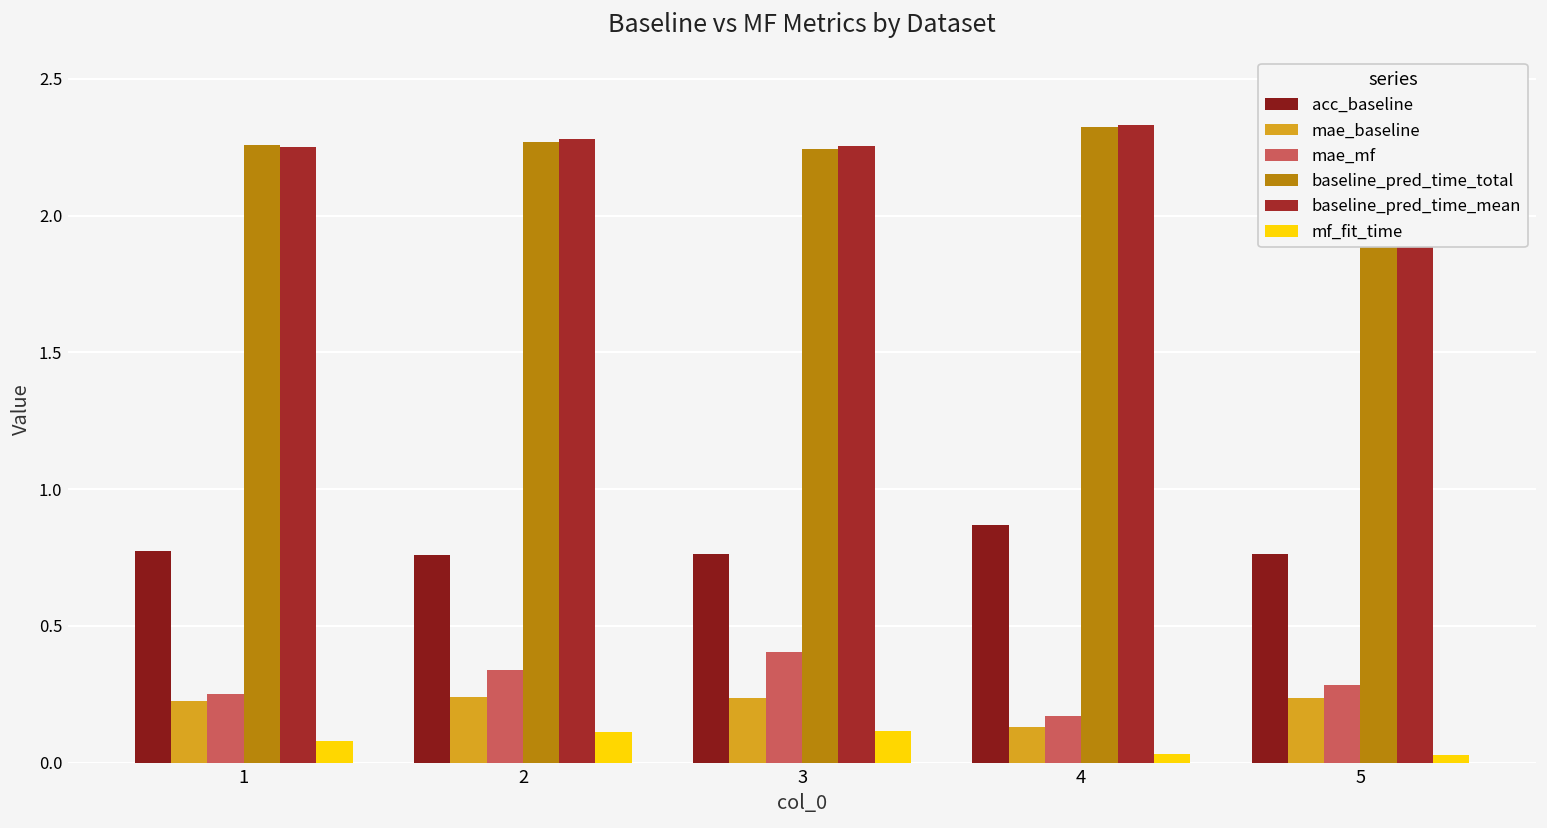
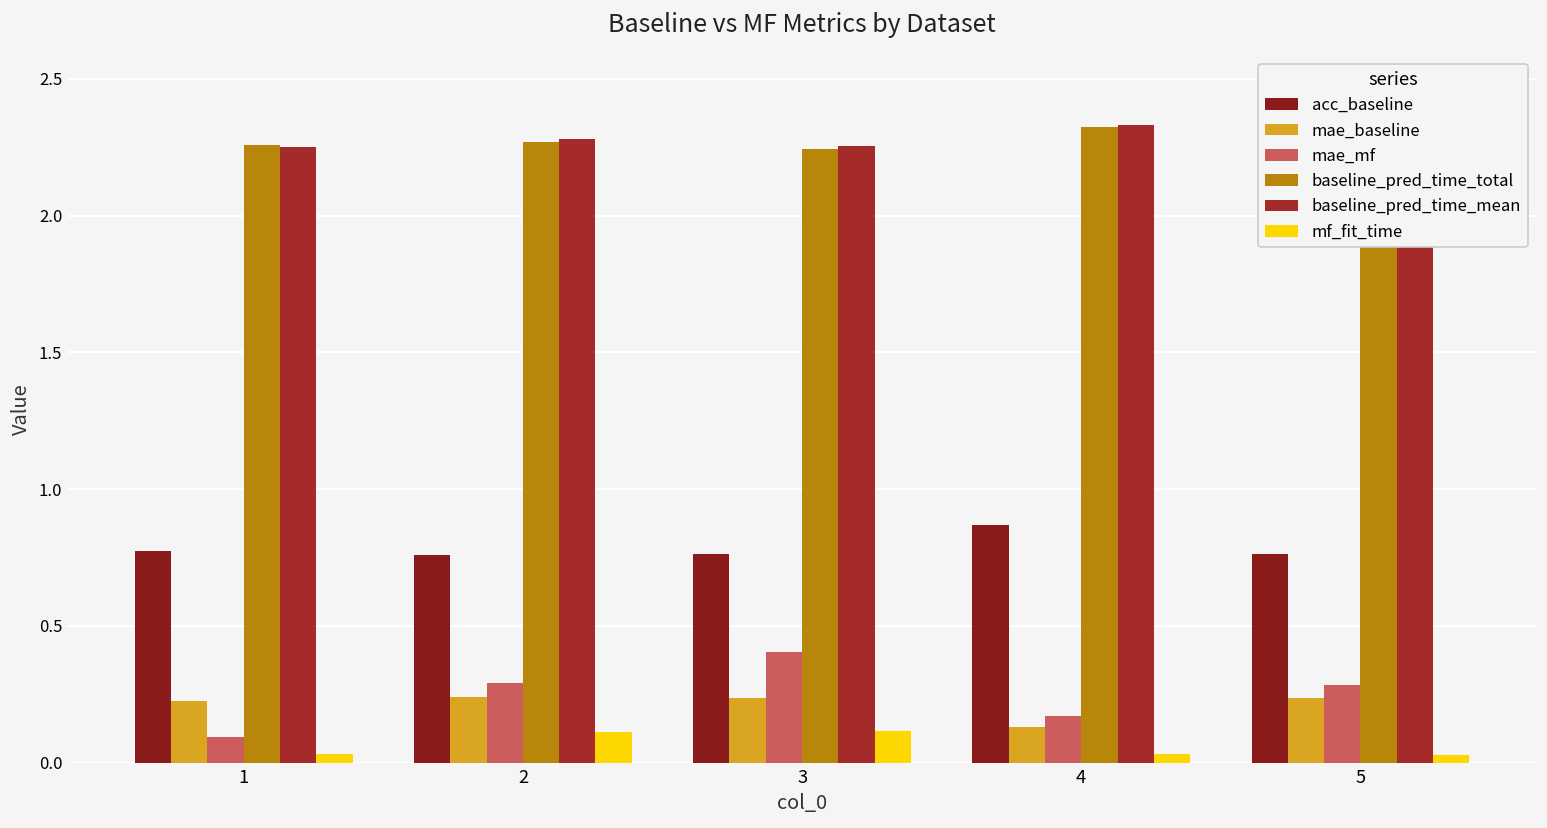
mae_mf, 1: 0.25 -> 0.09
mf_fit_time, 1: 0.08 -> 0.03
mae_mf, 2: 0.34 -> 0.29
